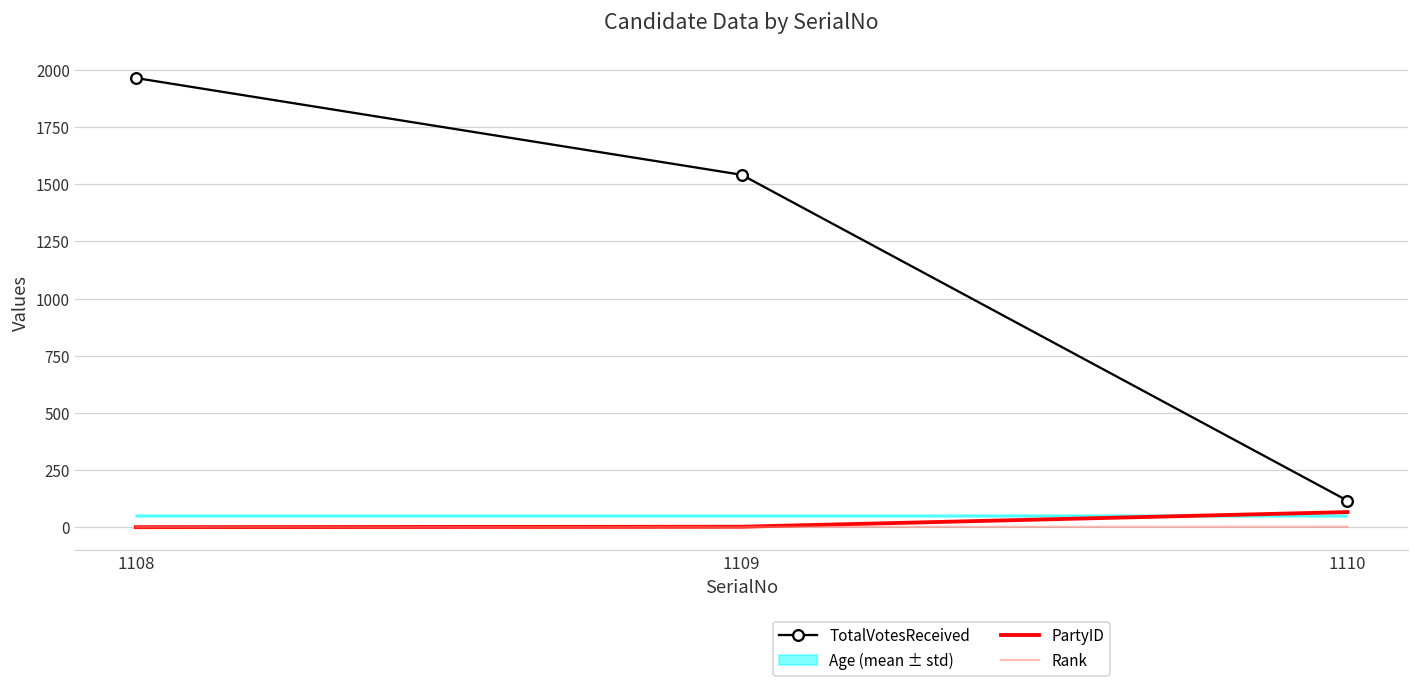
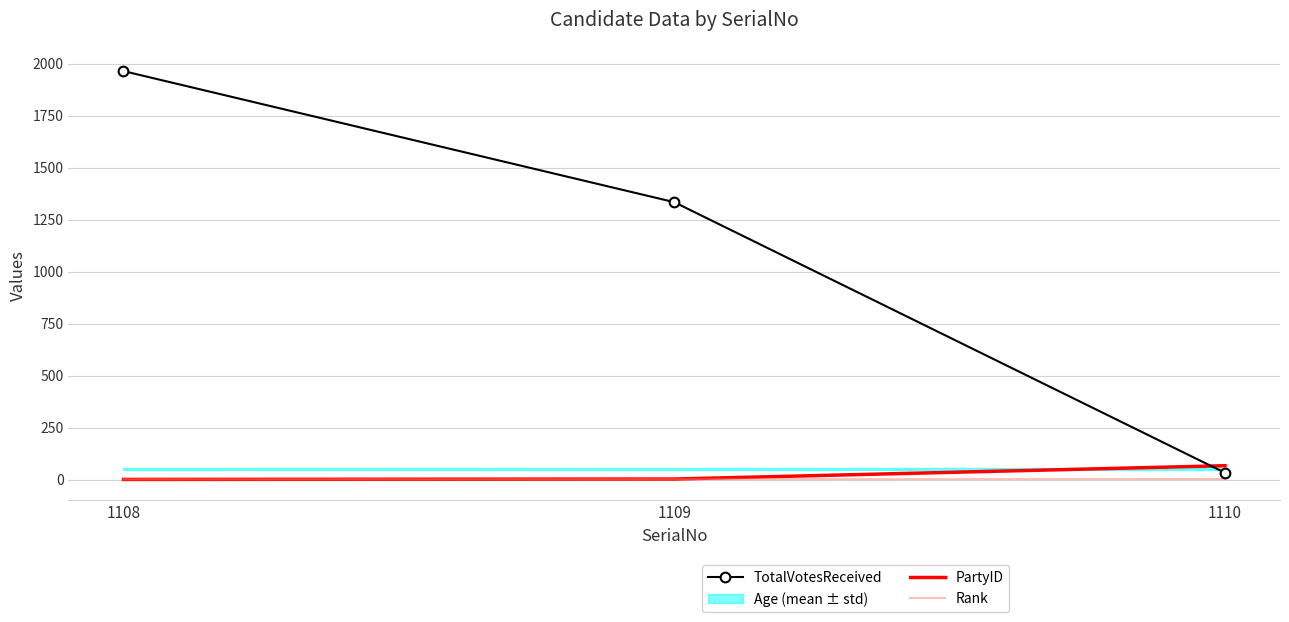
TotalVotesReceived, 1109: 1540 -> 1330
TotalVotesReceived, 1110: 120 -> 30
